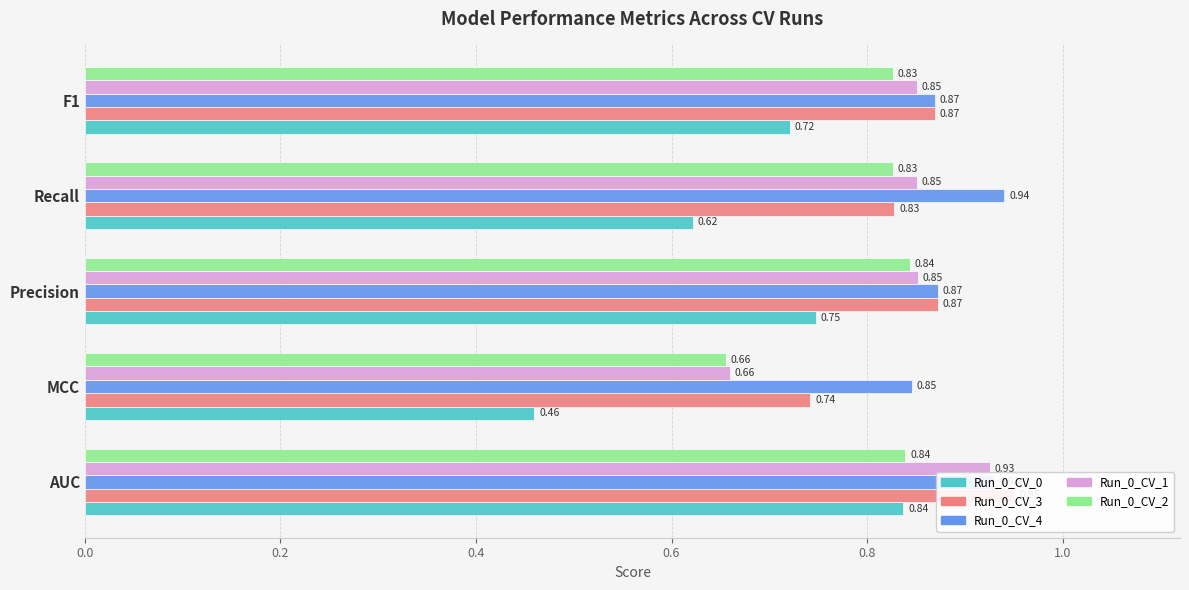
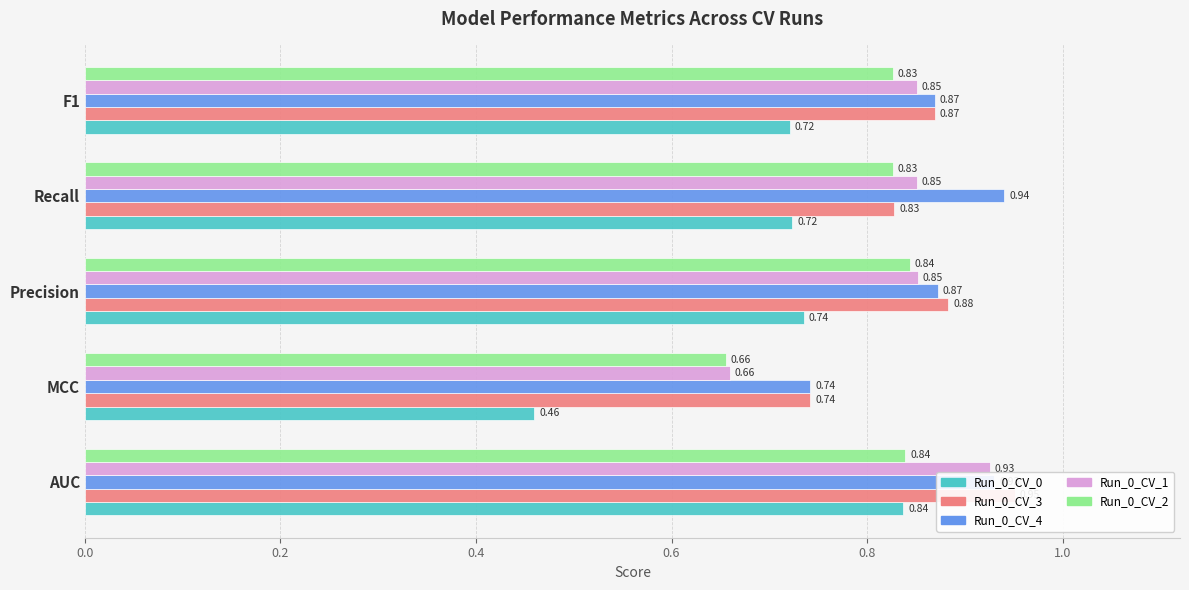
Run_0_CV_0, Recall: 0.62 -> 0.72
Run_0_CV_3, Precision: 0.87 -> 0.88
Run_0_CV_0, Precision: 0.75 -> 0.74
Run_0_CV_4, MCC: 0.85 -> 0.74
